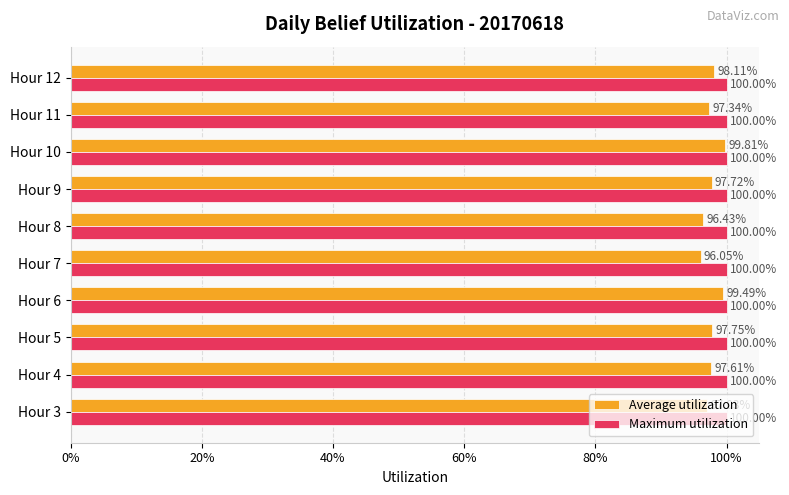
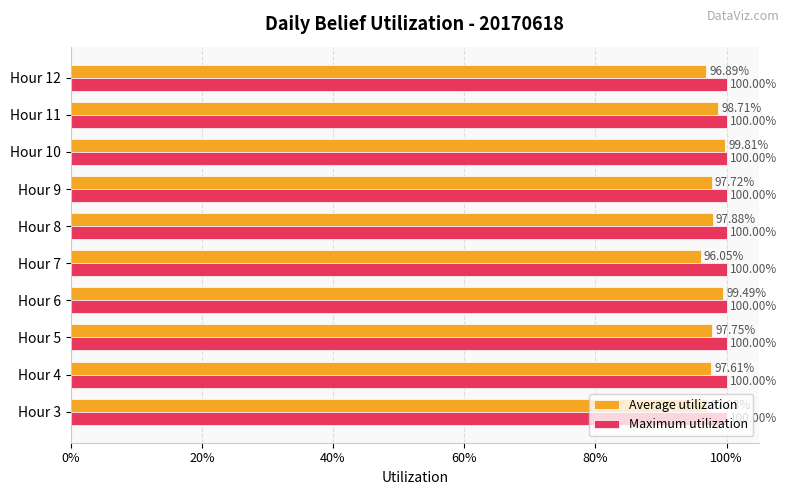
Average utilization, Hour 12: 98.11% -> 96.89%
Average utilization, Hour 11: 97.34% -> 98.71%
Average utilization, Hour 8: 96.43% -> 97.88%
